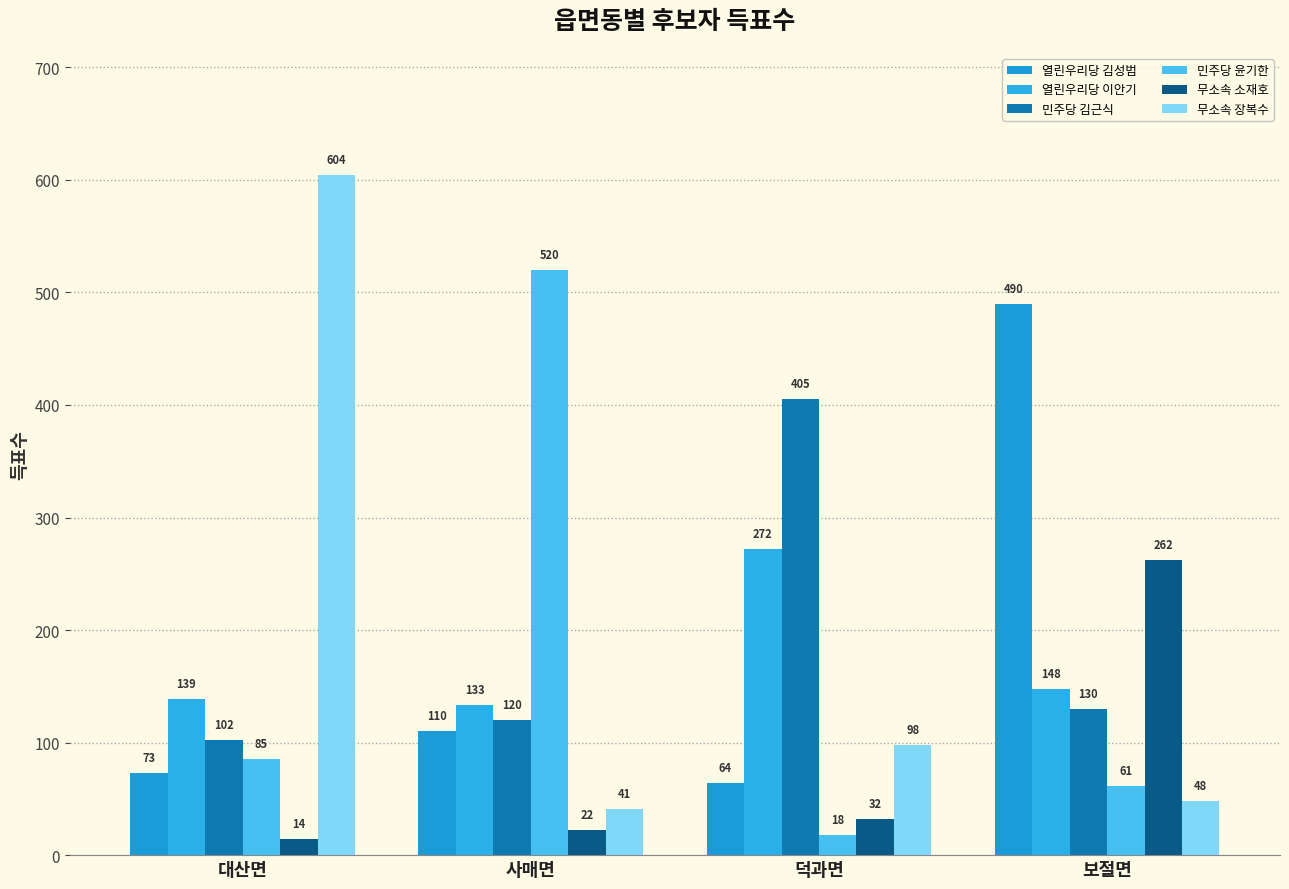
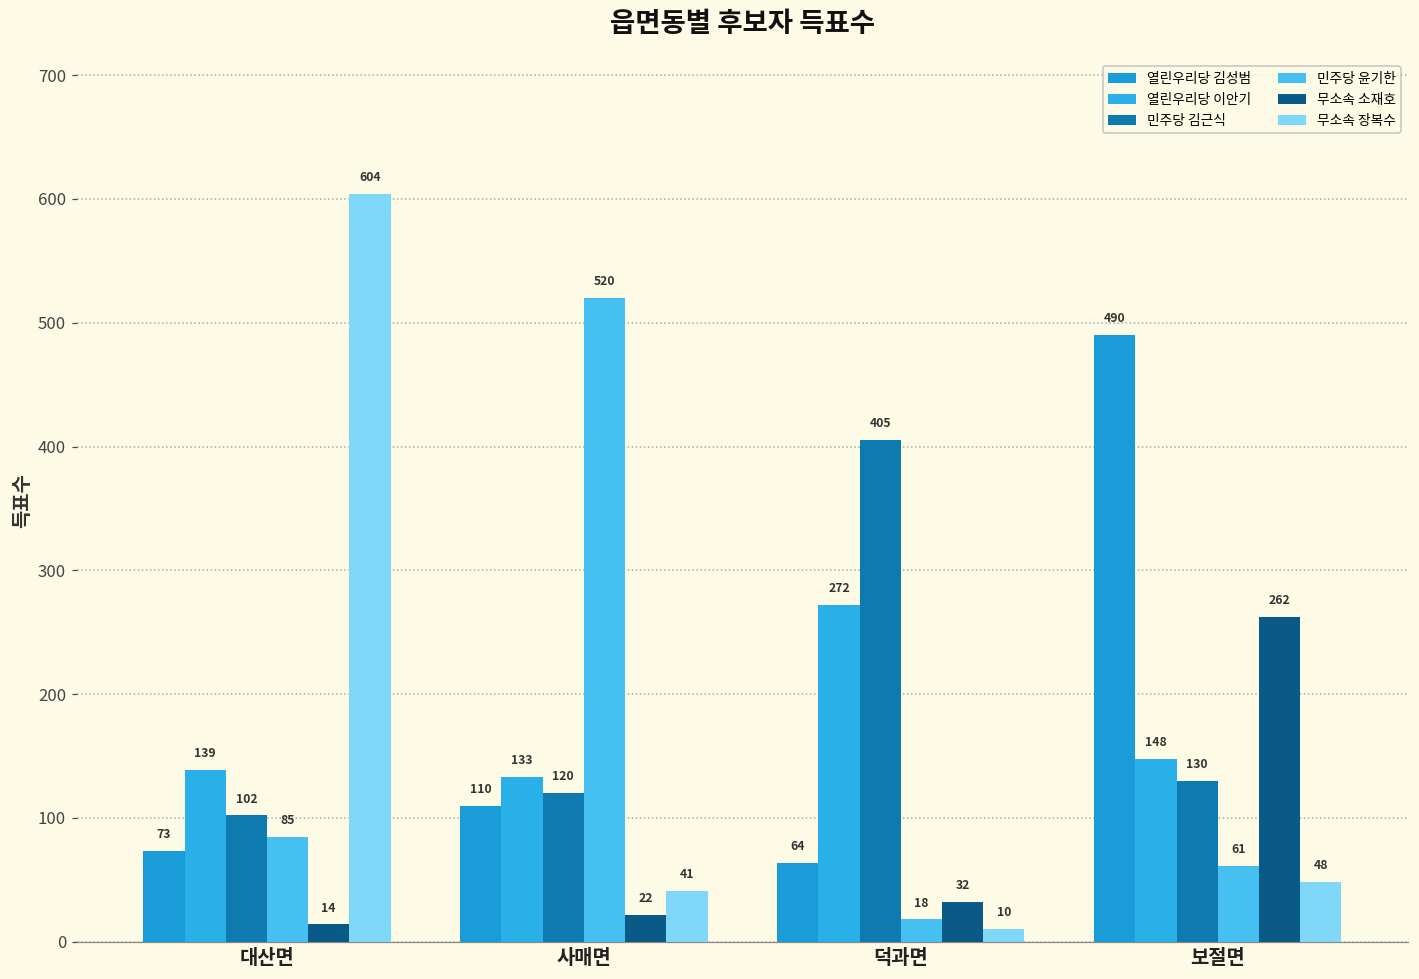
무소속 장복수, 덕과면: 98 -> 10
